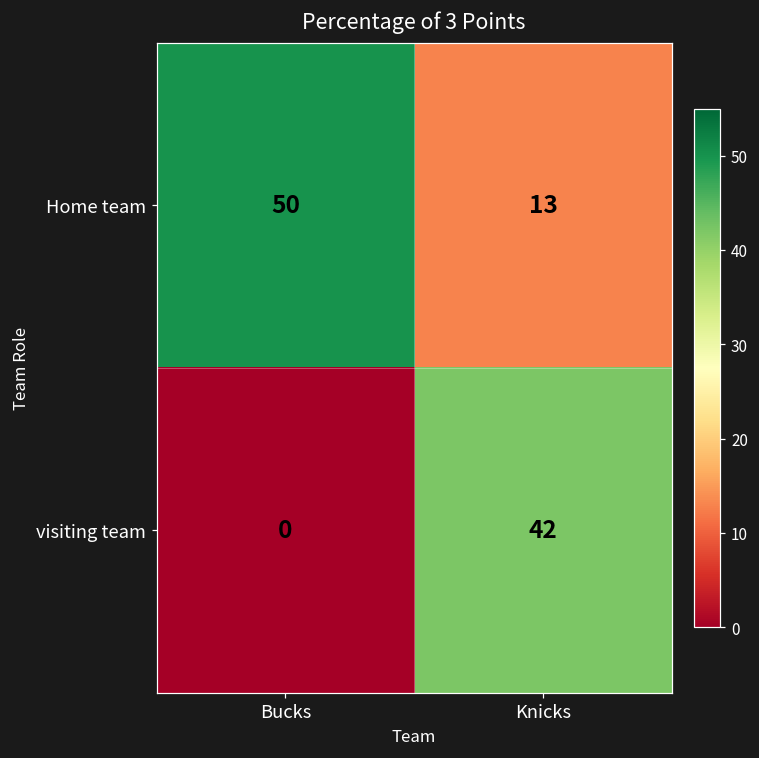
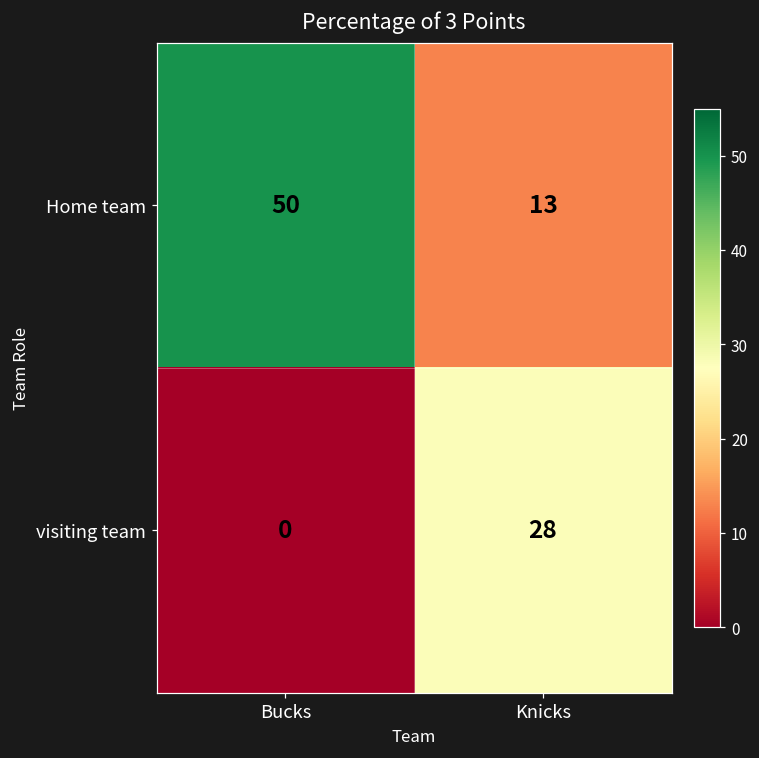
visiting team, Knicks: 42 -> 28
